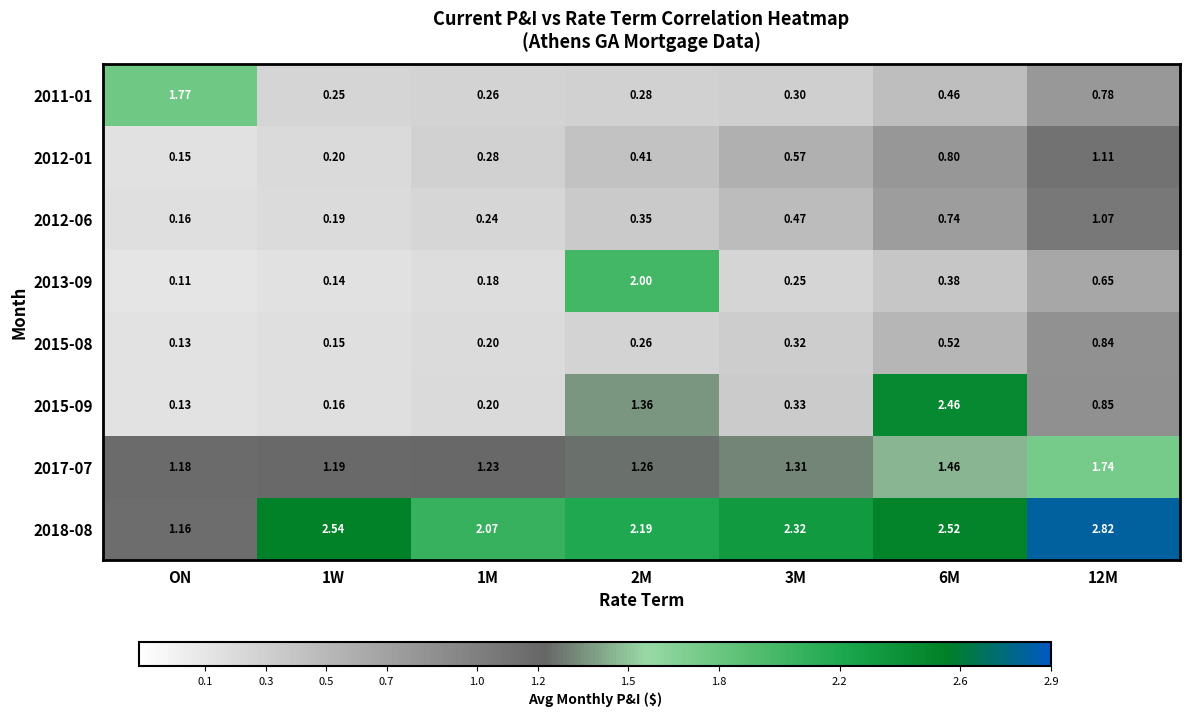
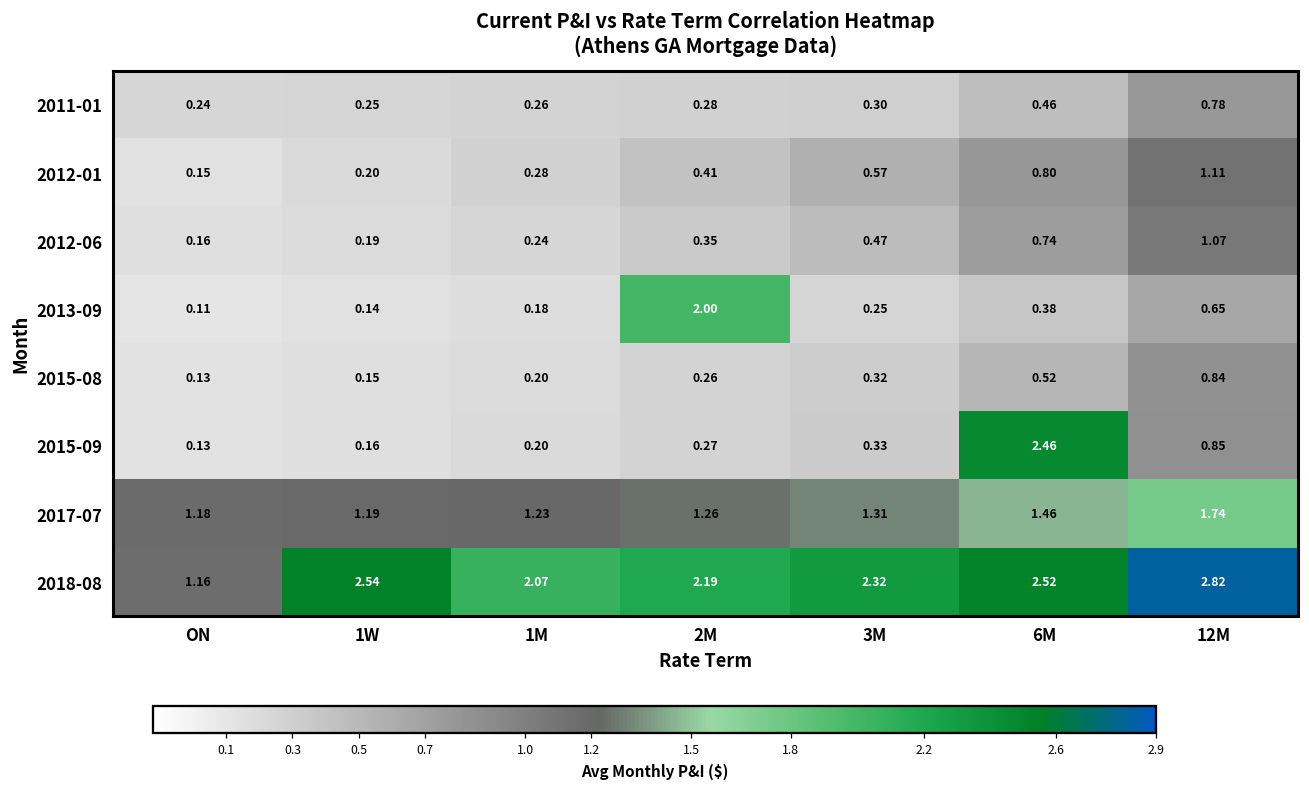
2011-01, ON: 1.77 -> 0.24
2015-09, 2M: 1.36 -> 0.27
